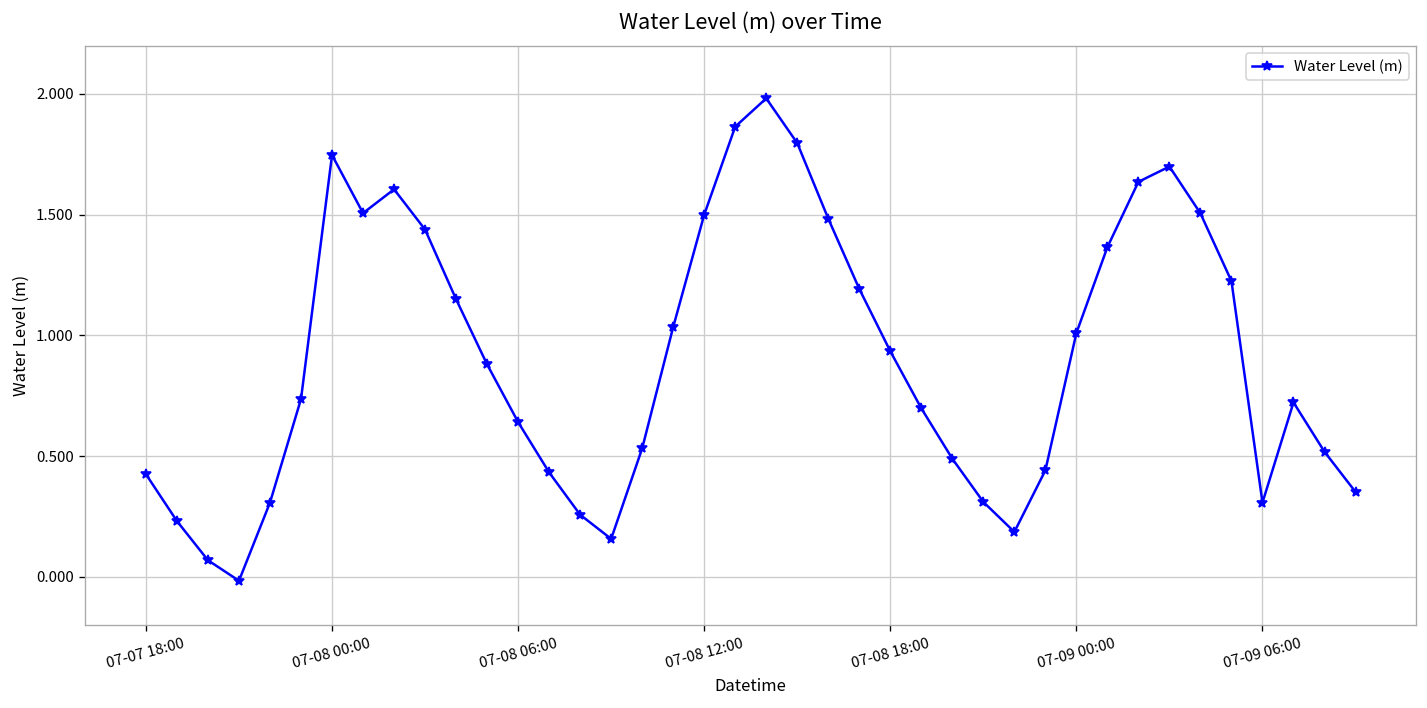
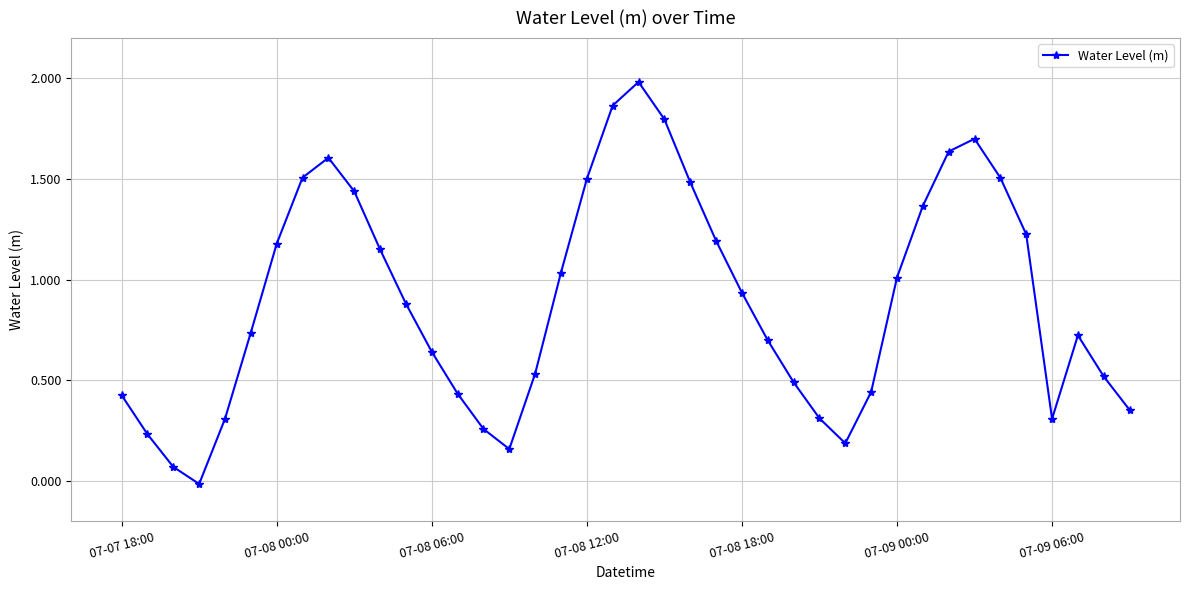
07-08 00:00: 1.75 -> 1.18
